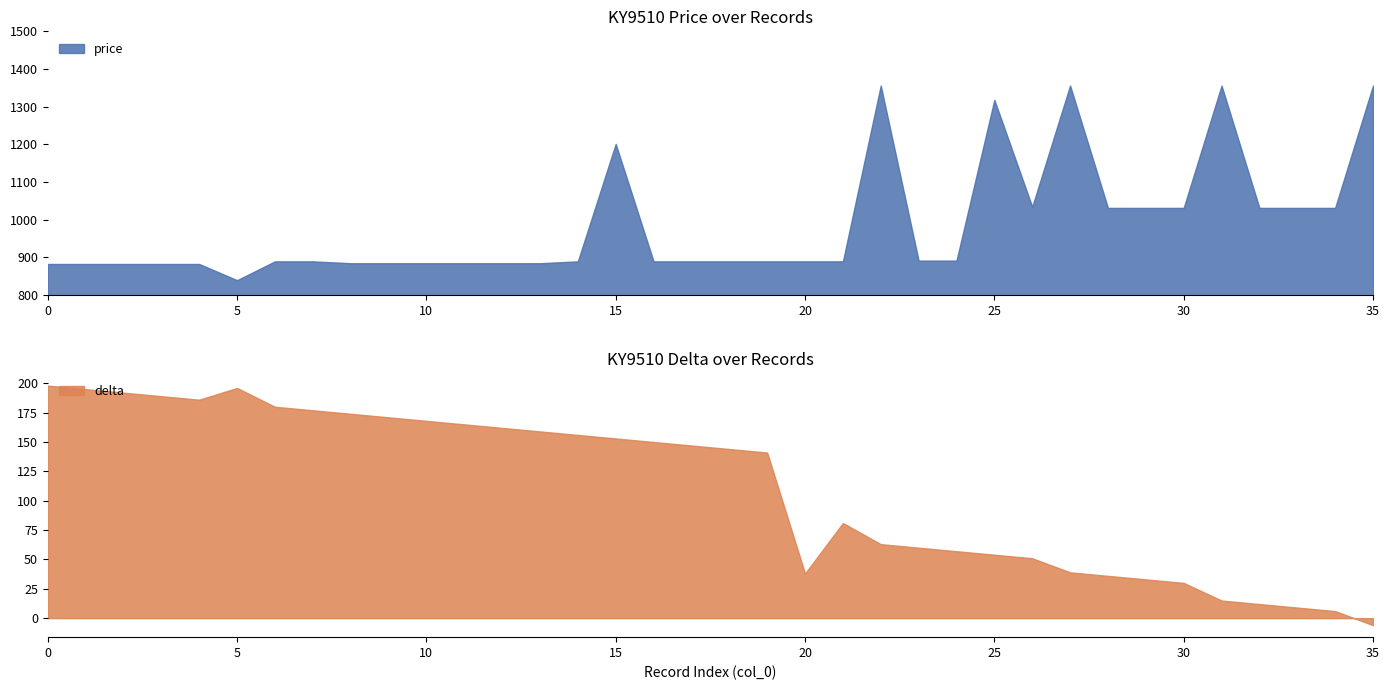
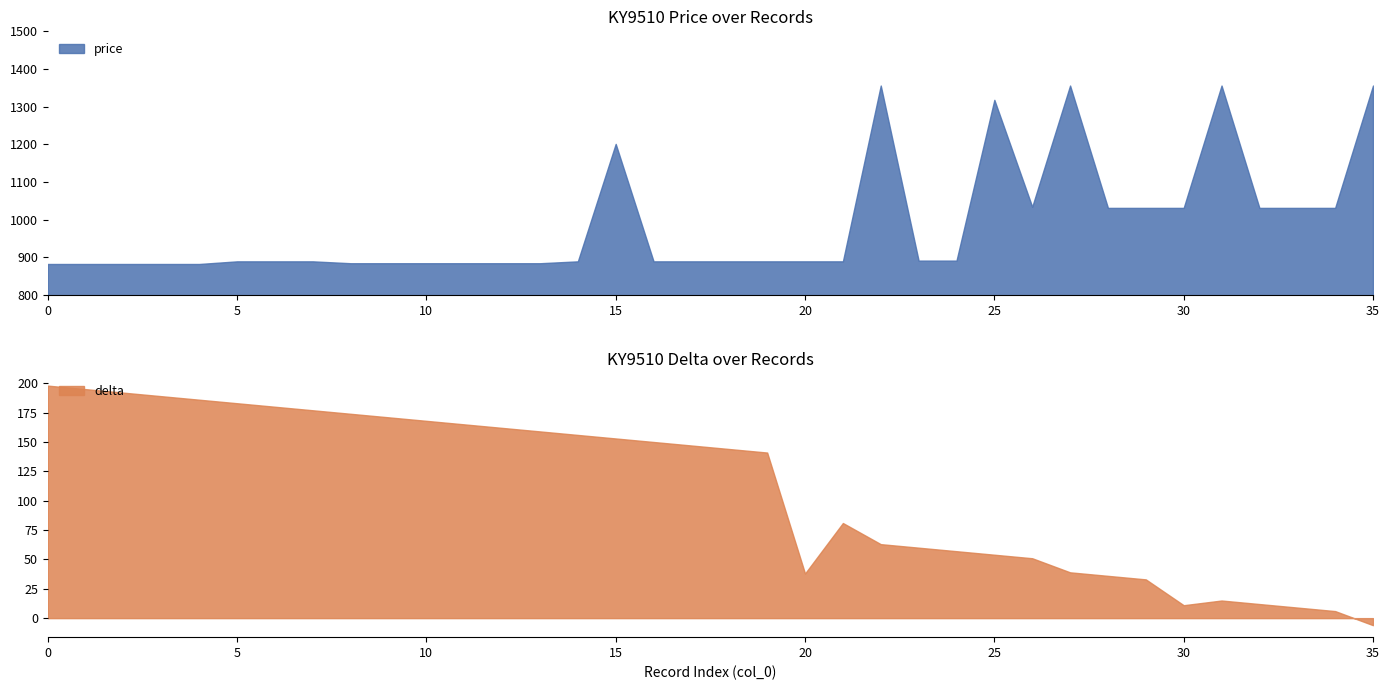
KY9510 Price over Records, 5: 840 -> 890
KY9510 Delta over Records, 5: 196 -> 183
KY9510 Delta over Records, 30: 30 -> 11
